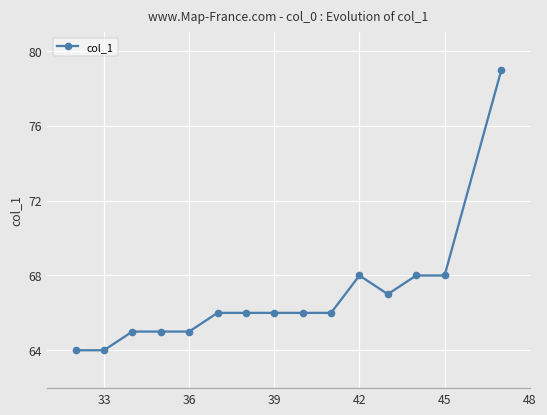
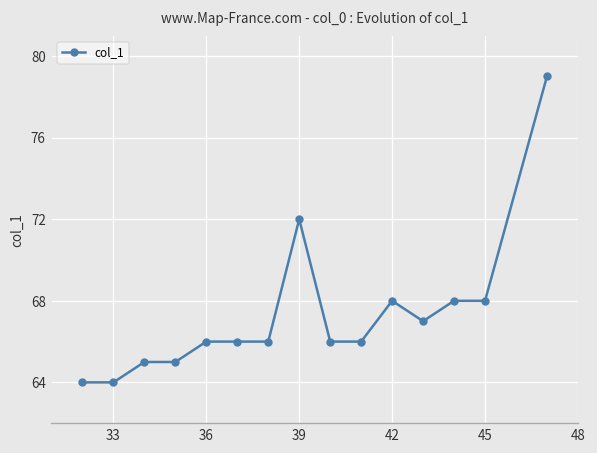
36: 65 -> 66
39: 66 -> 72
